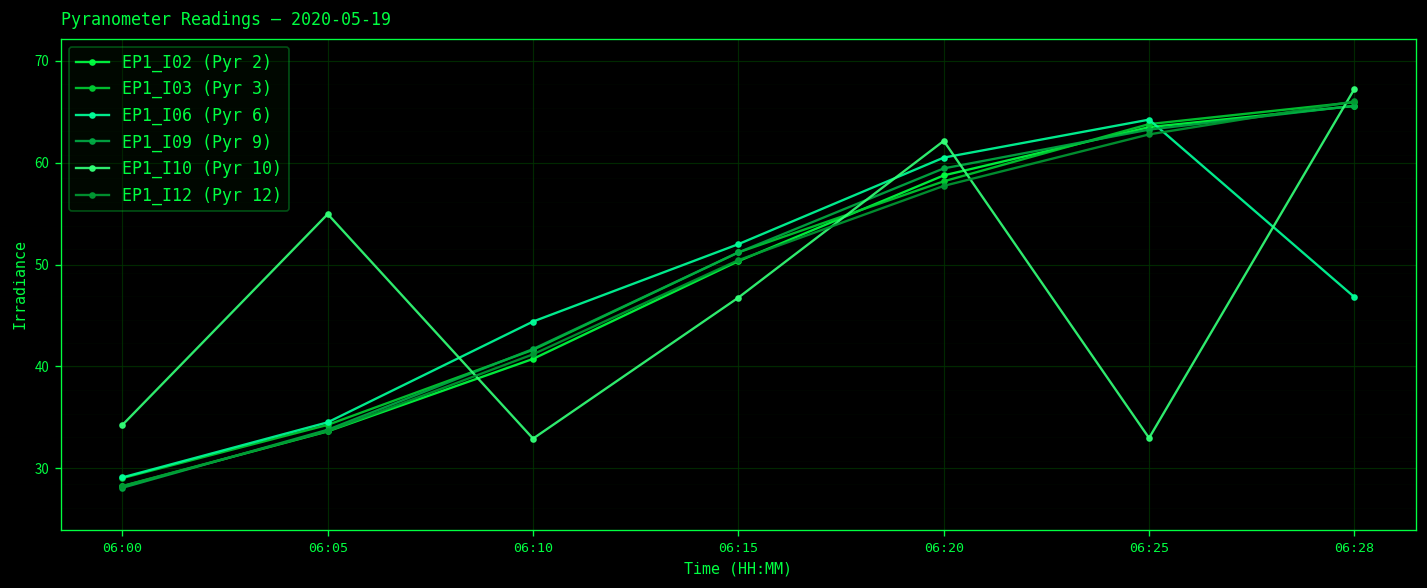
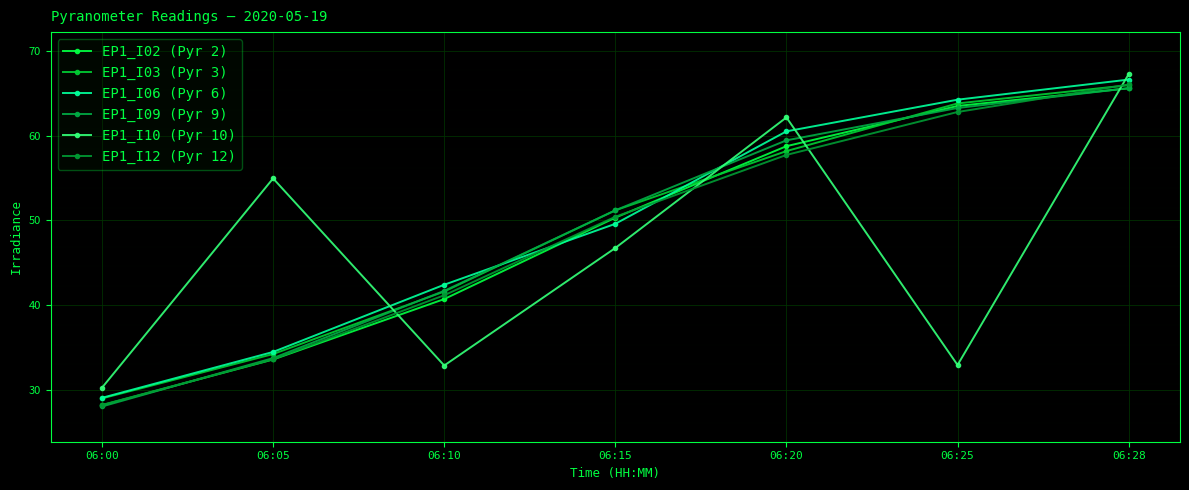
EP1_I10 (Pyr 10), 06:00: 34 -> 30
EP1_I06 (Pyr 6), 06:10: 44 -> 42
EP1_I06 (Pyr 6), 06:15: 52 -> 50
EP1_I06 (Pyr 6), 06:28: 47 -> 67
